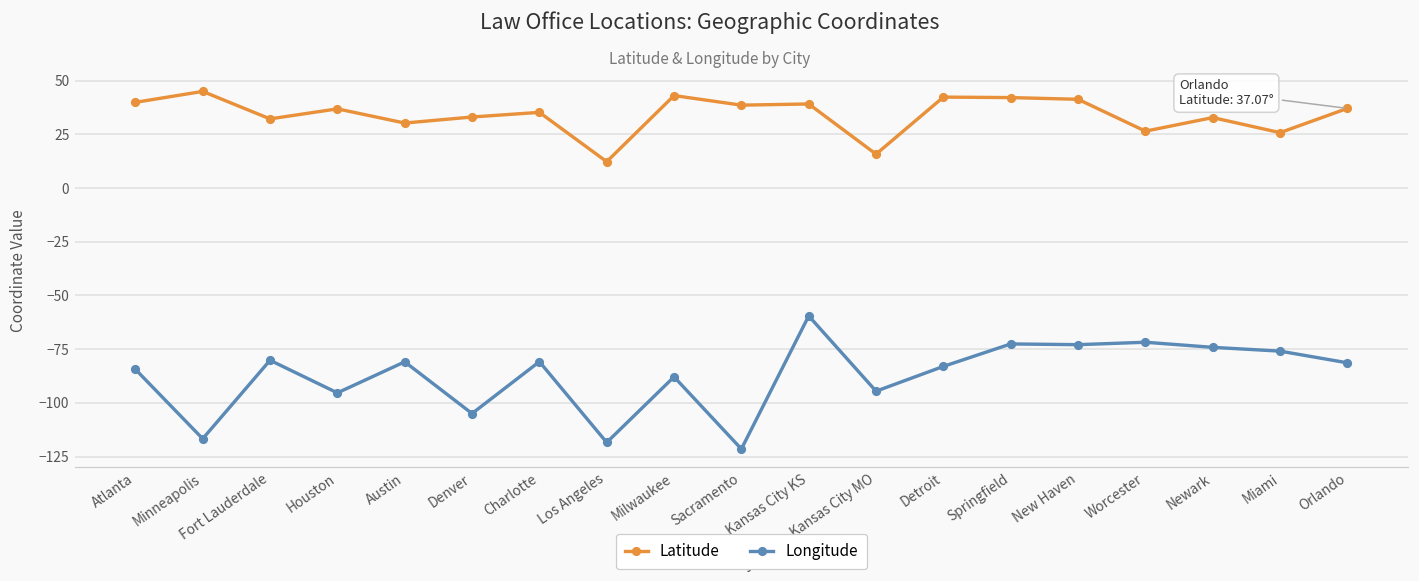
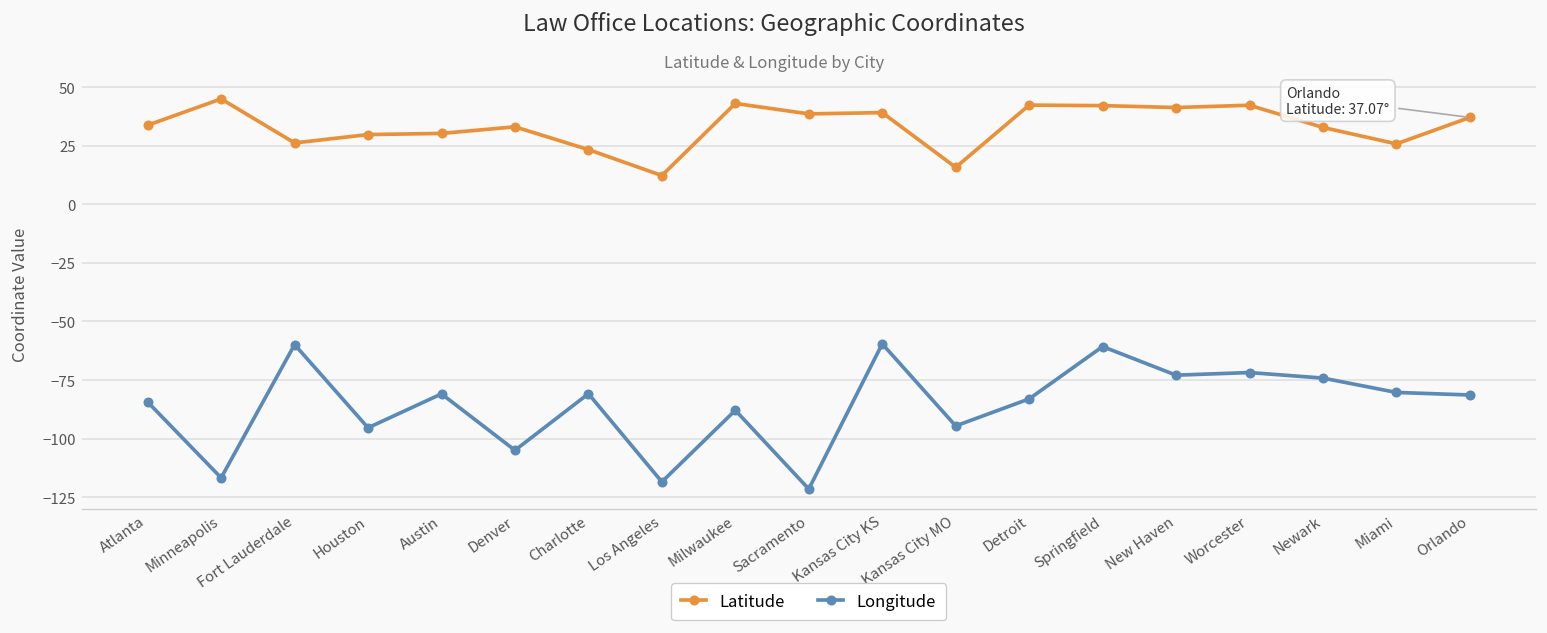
Latitude, Atlanta: 40 -> 34
Latitude, Fort Lauderdale: 32 -> 26
Longitude, Fort Lauderdale: -80 -> -60
Latitude, Houston: 37 -> 30
Latitude, Charlotte: 35 -> 23
Longitude, Springfield: -73 -> -61
Latitude, Worcester: 26 -> 42
Longitude, Miami: -76 -> -80
